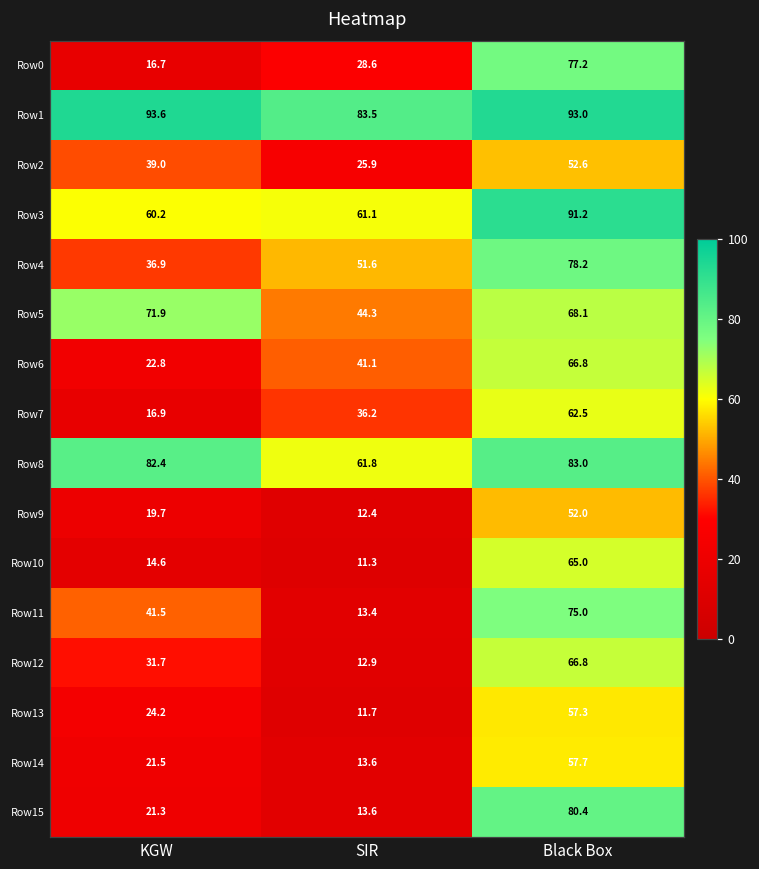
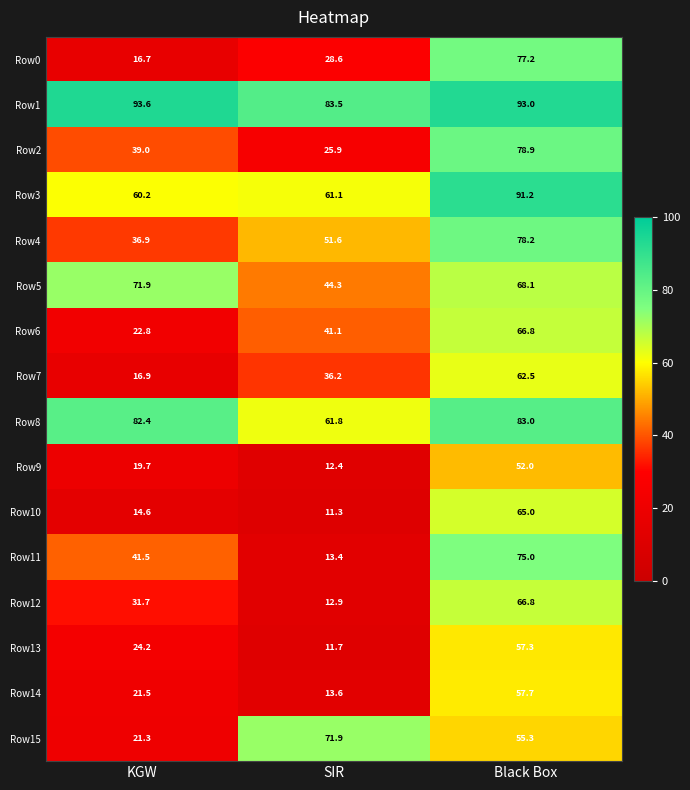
Row2, Black Box: 52.6 -> 78.9
Row15, SIR: 13.6 -> 71.9
Row15, Black Box: 80.4 -> 55.3
